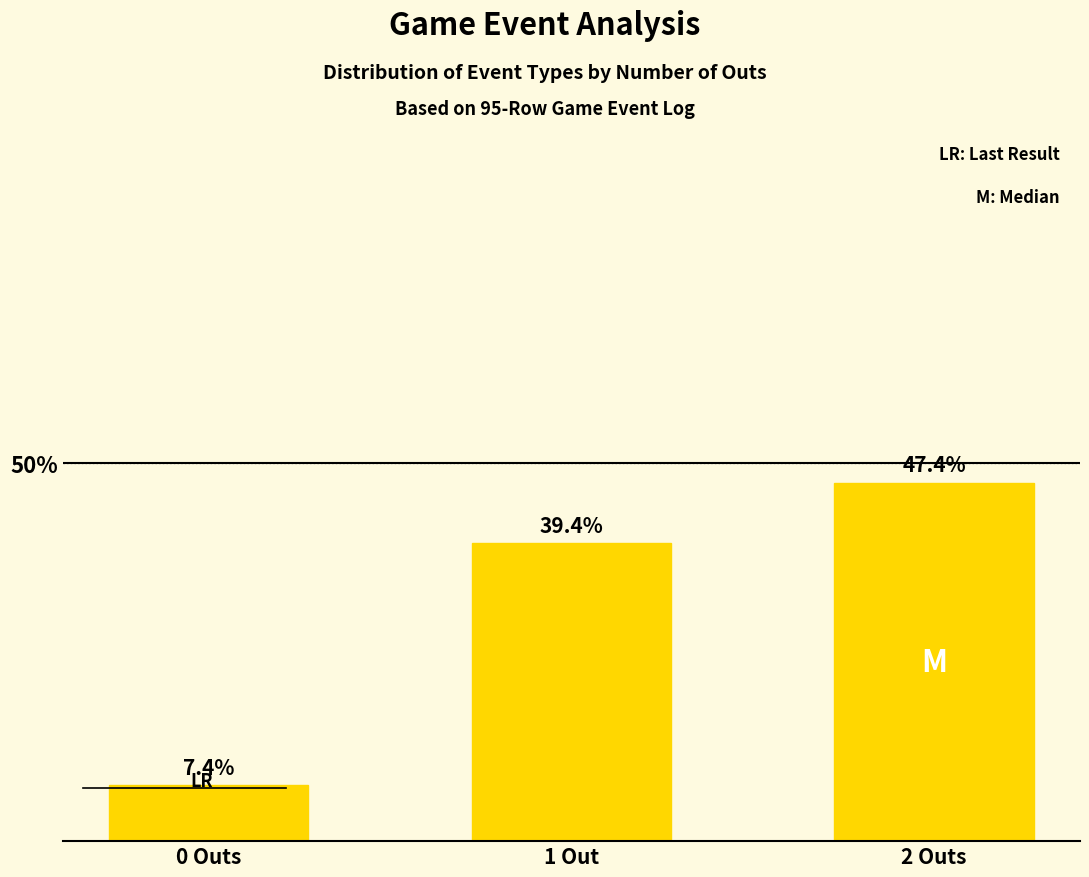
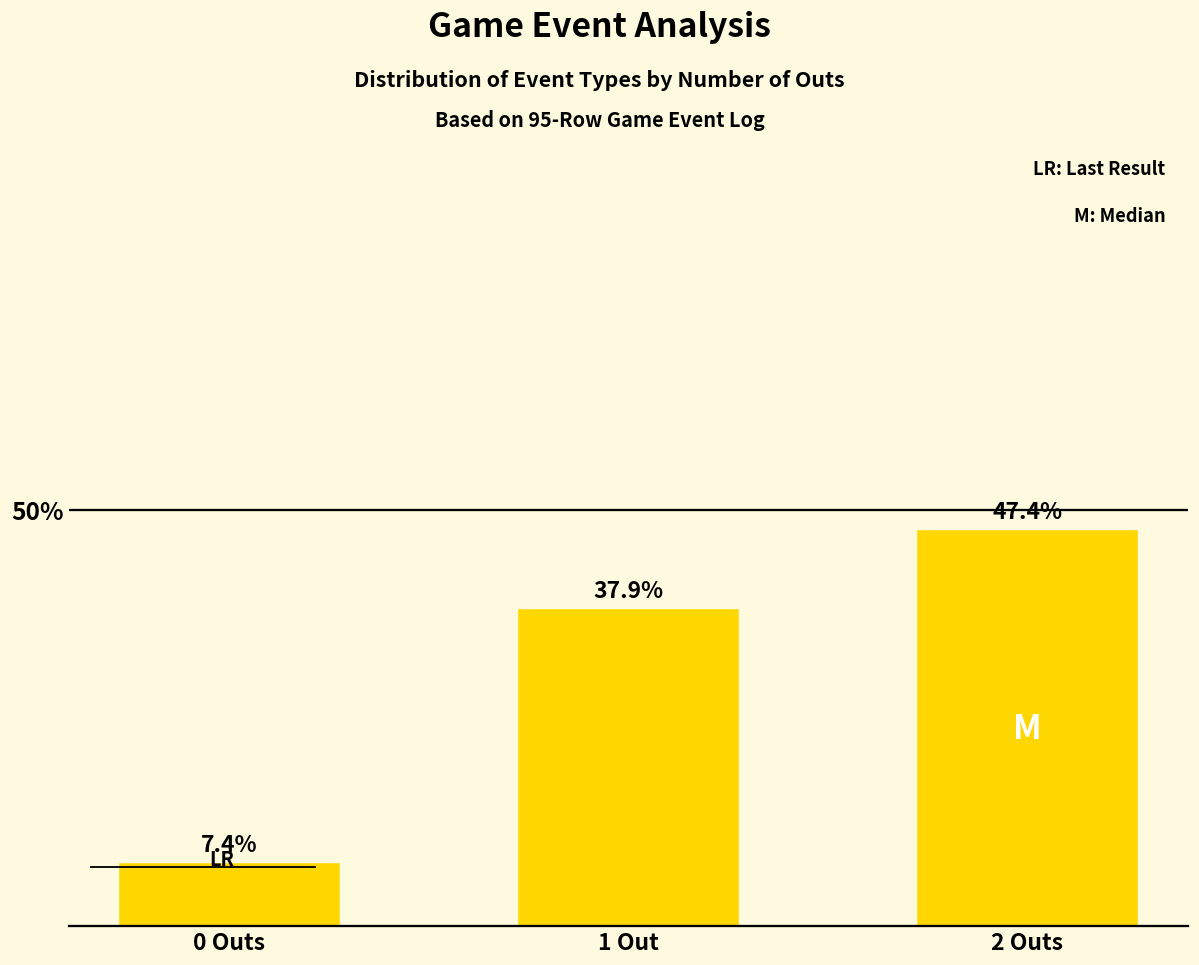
1 Out: 39.4% -> 37.9%
